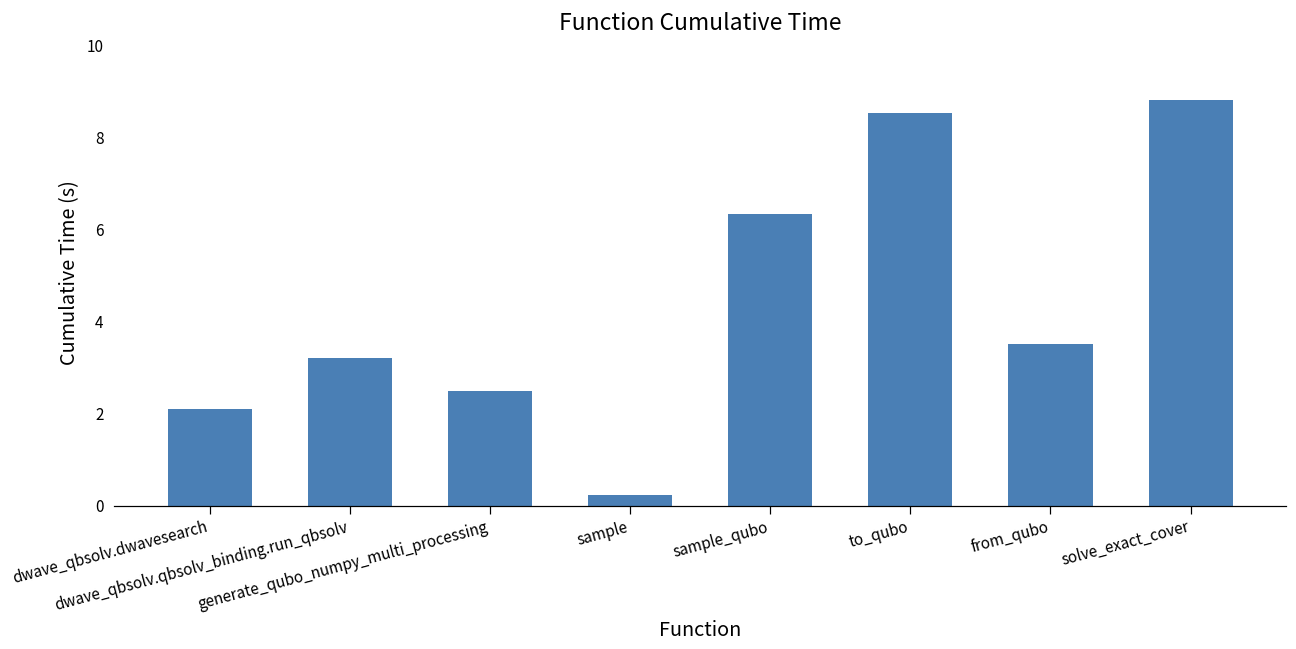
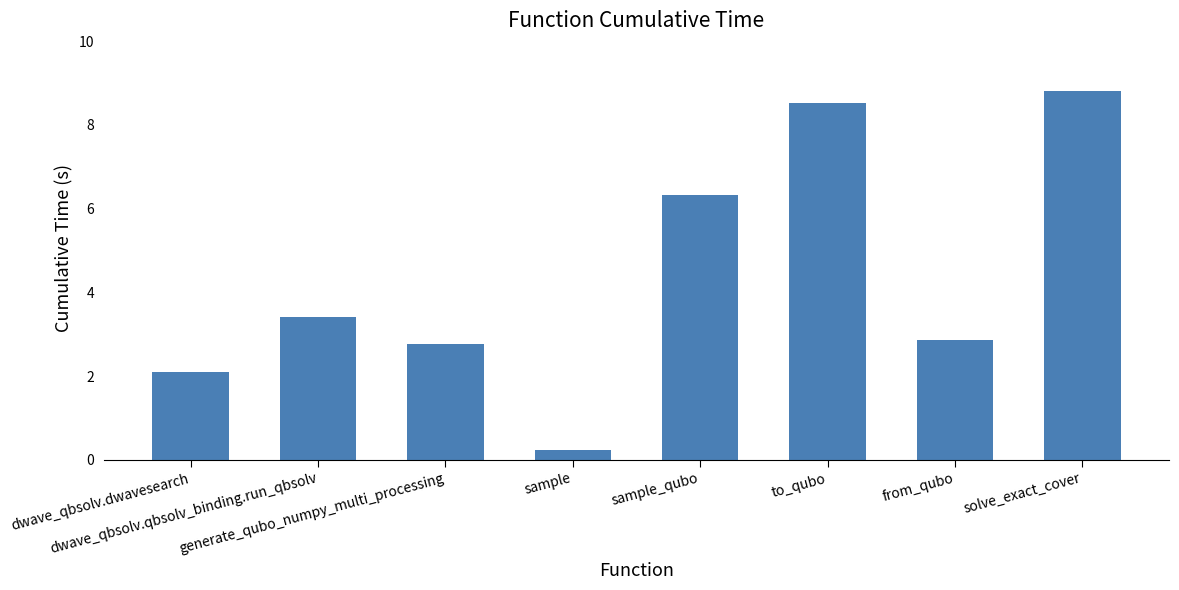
dwave_qbsolv.qbsolv_binding.run_qbsolv: 3.2 -> 3.4
generate_qubo_numpy_multi_processing: 2.5 -> 2.8
from_qubo: 3.5 -> 2.9
